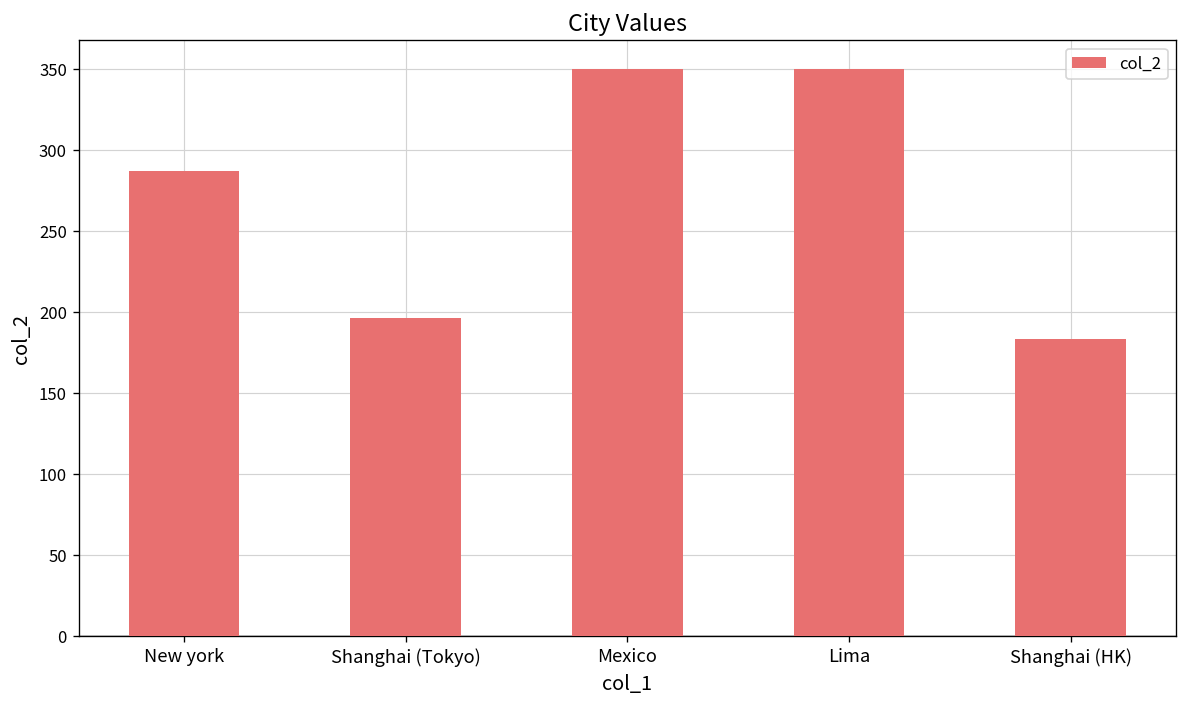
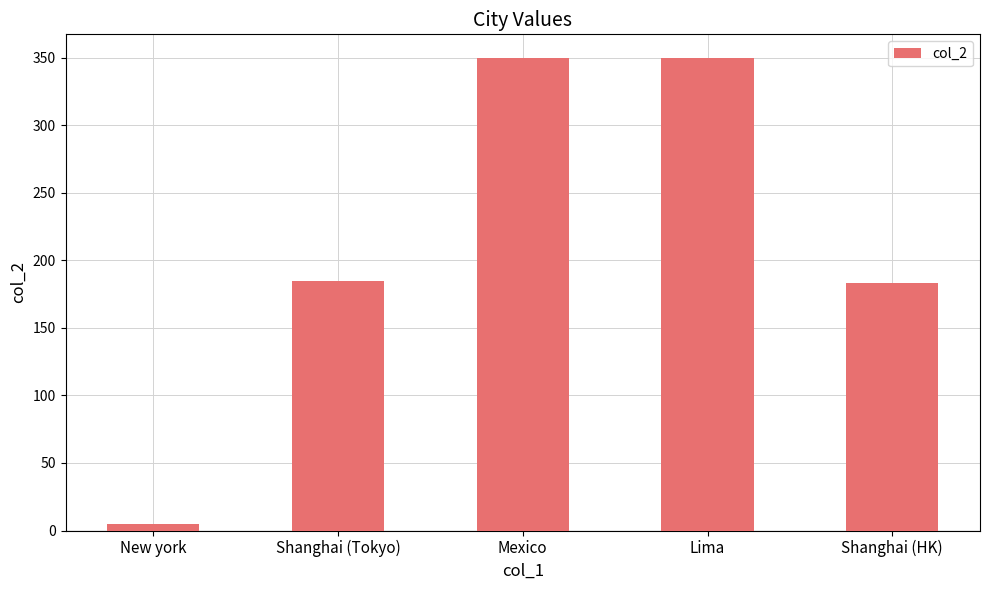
New york: 287 -> 5
Shanghai (Tokyo): 196 -> 185
